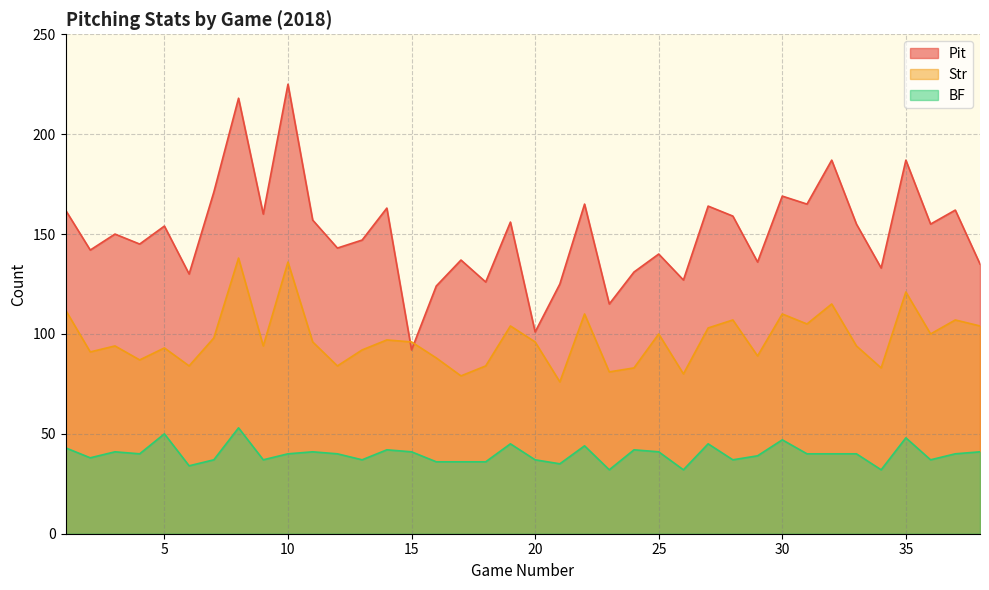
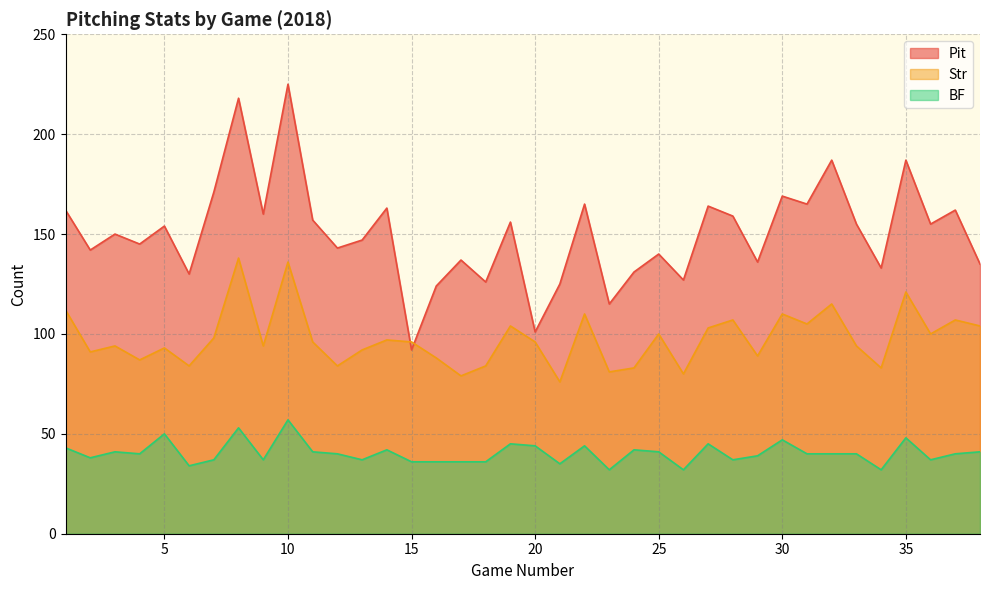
BF, 10: 40 -> 57
BF, 15: 41 -> 36
BF, 20: 37 -> 44
